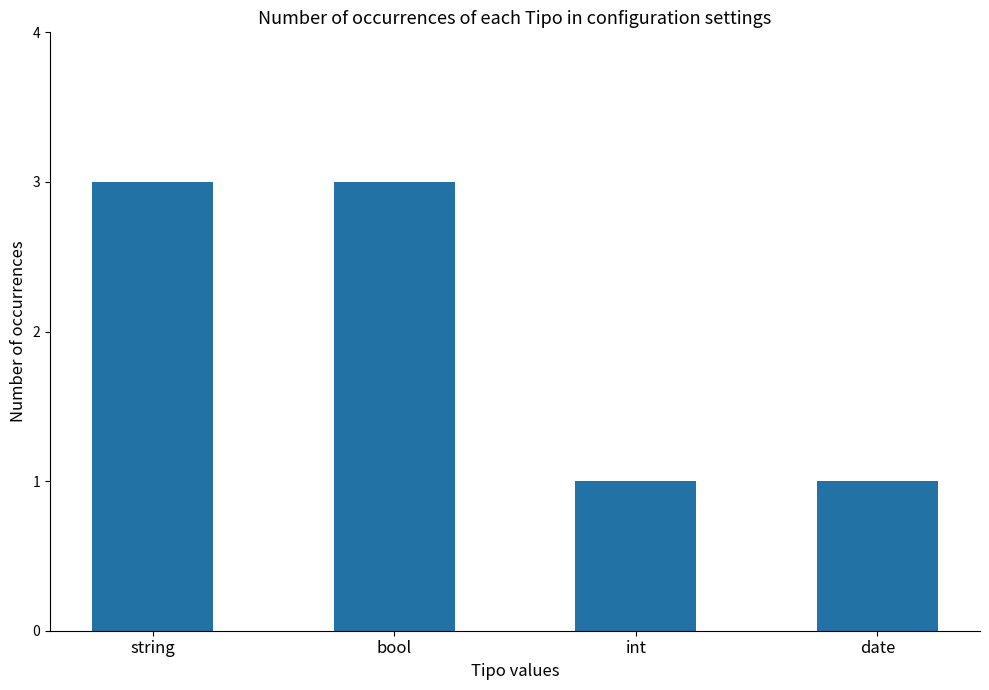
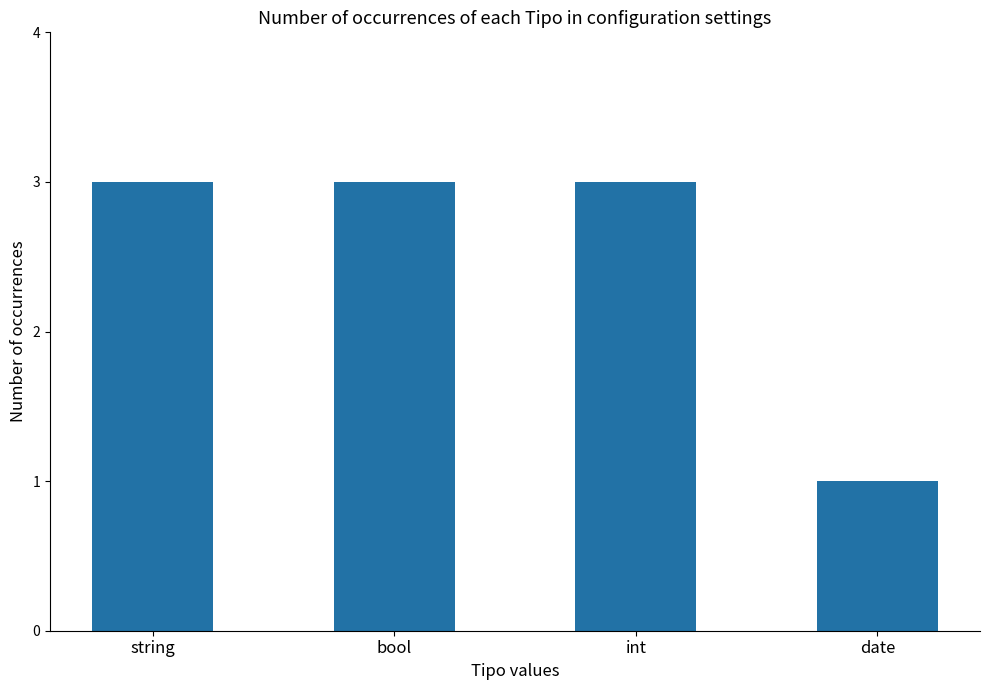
int: 1 -> 3
